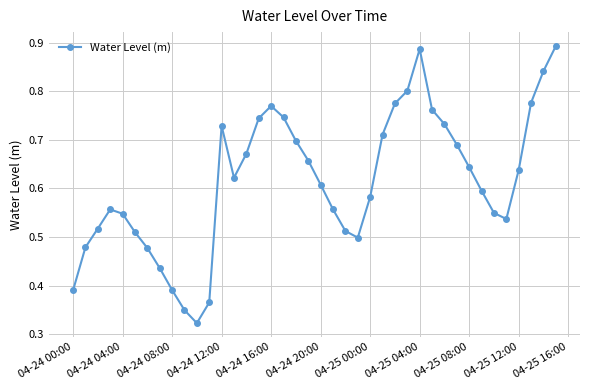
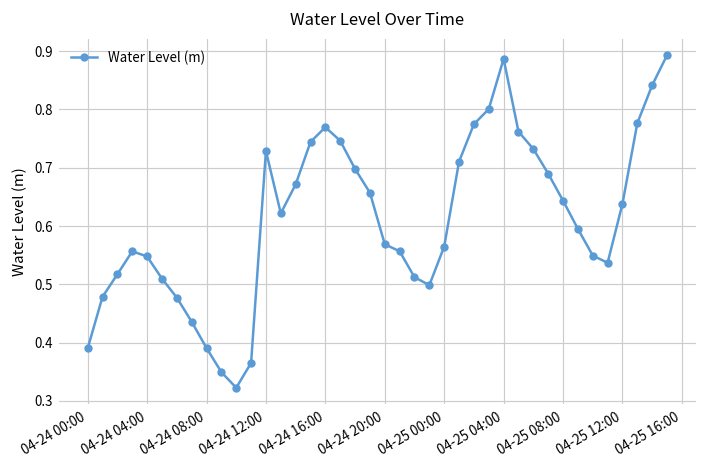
04-24 20:00: 0.61 -> 0.57
04-25 00:00: 0.58 -> 0.56
